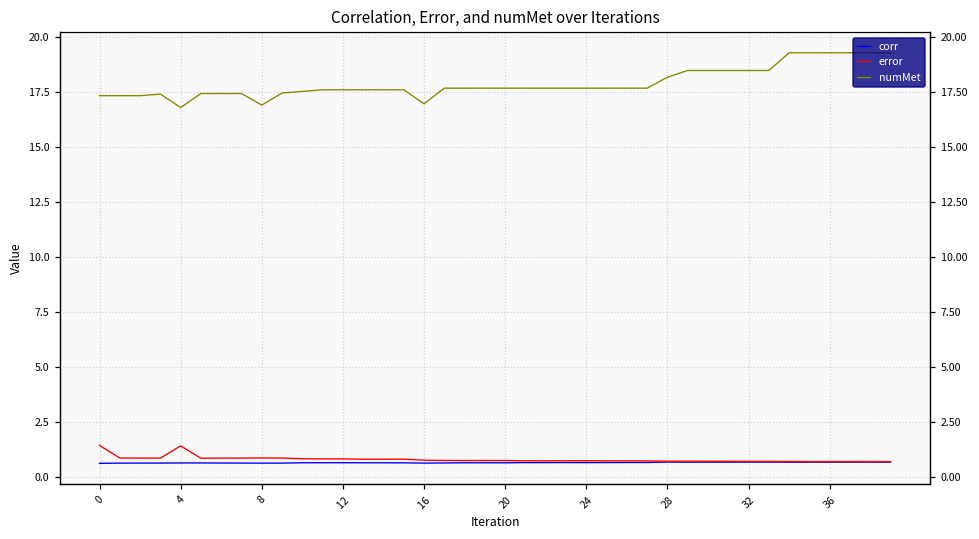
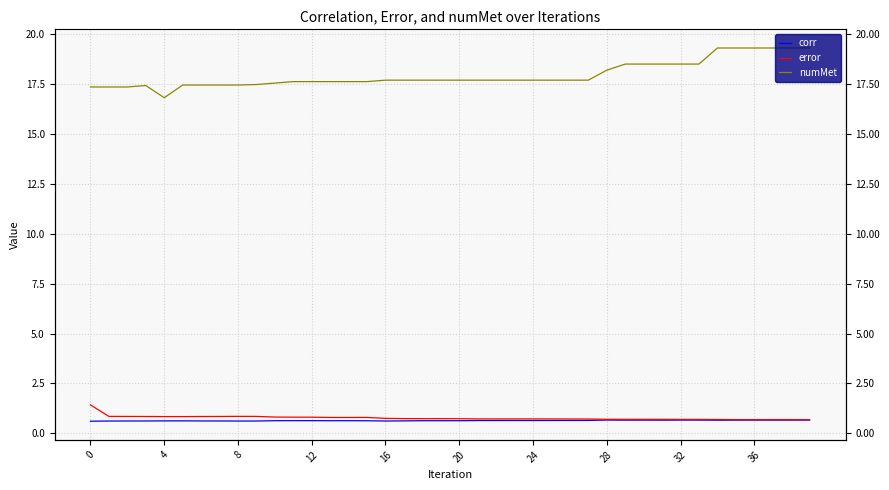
error, 4: 1.4 -> 0.8
numMet, 8: 16.9 -> 17.4
numMet, 16: 17.0 -> 17.7
